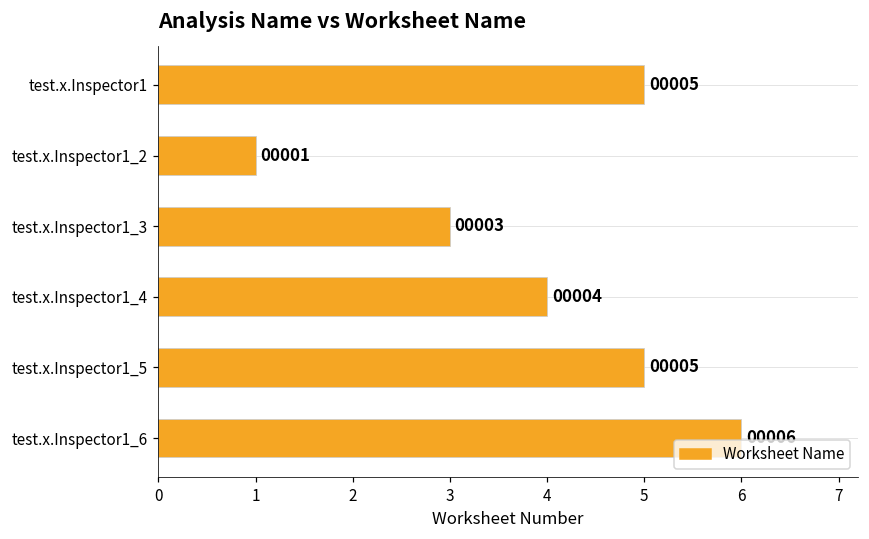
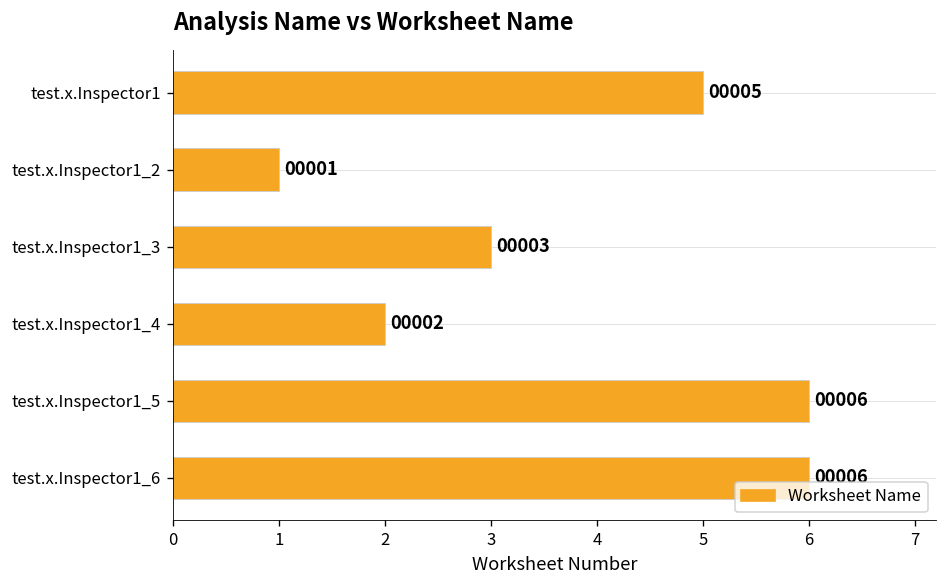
test.x.Inspector1_4: 00004 -> 00002
test.x.Inspector1_5: 00005 -> 00006
